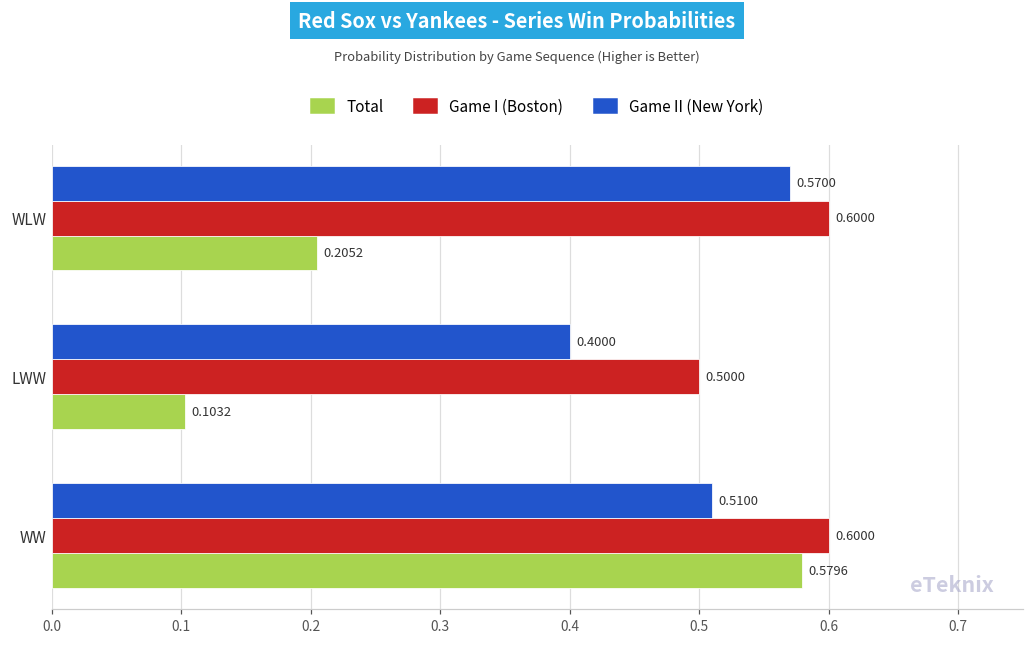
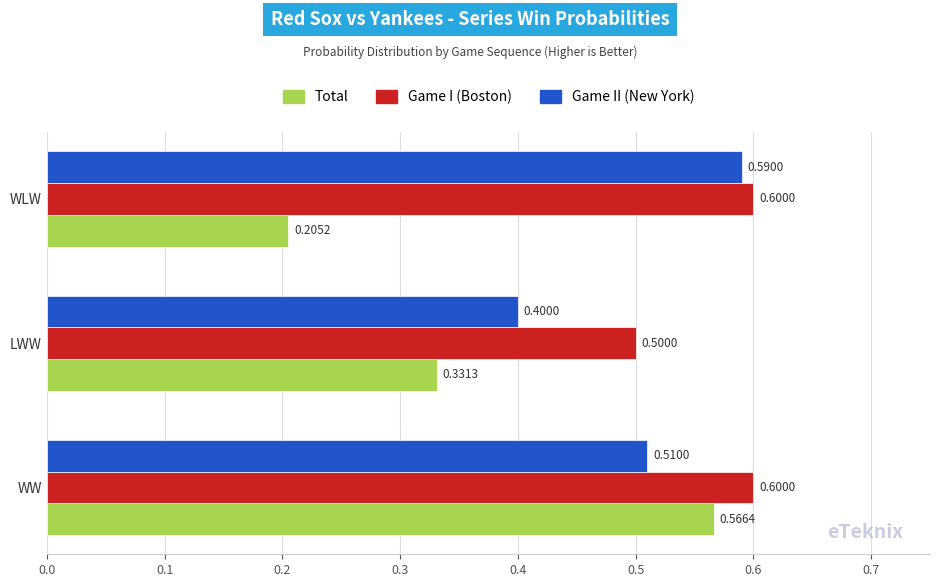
Game II (New York), WLW: 0.5700 -> 0.5900
Total, LWW: 0.1032 -> 0.3313
Total, WW: 0.5796 -> 0.5664
